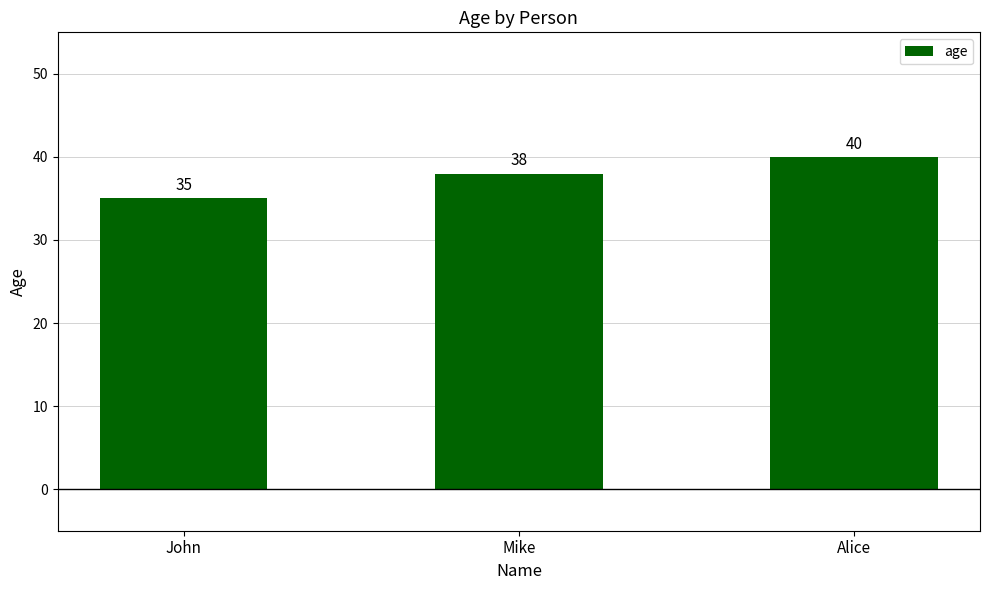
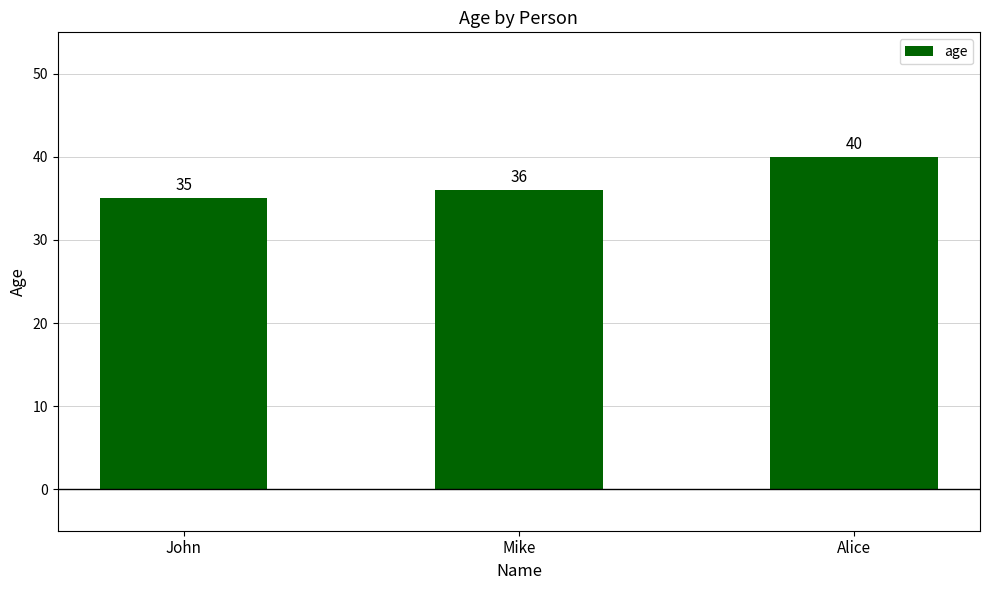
Mike: 38 -> 36
